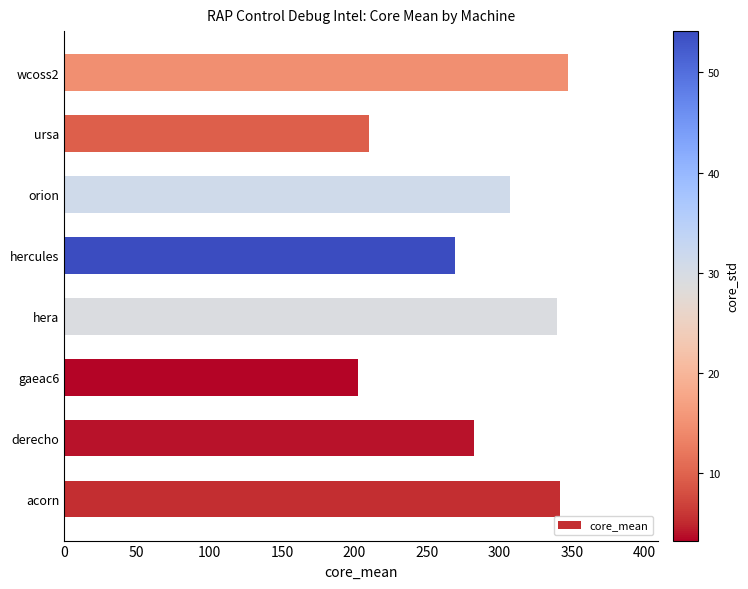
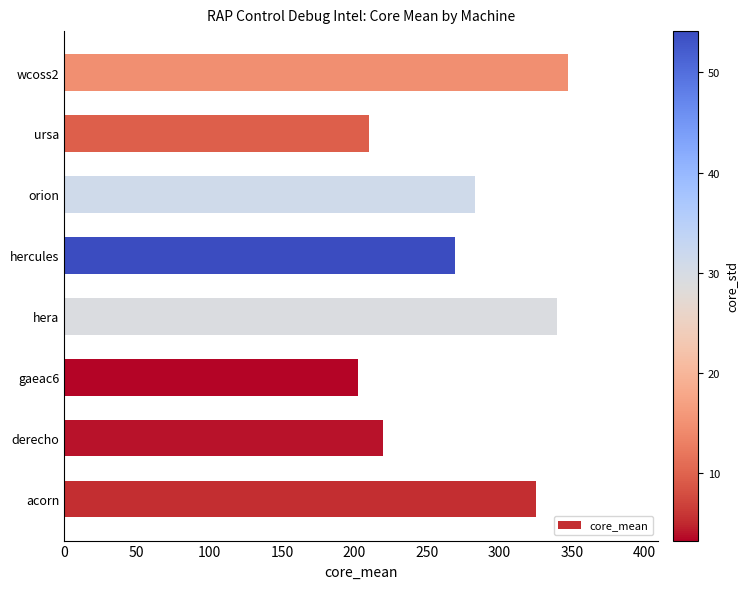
orion: 307 -> 283
derecho: 282 -> 219
acorn: 342 -> 325
